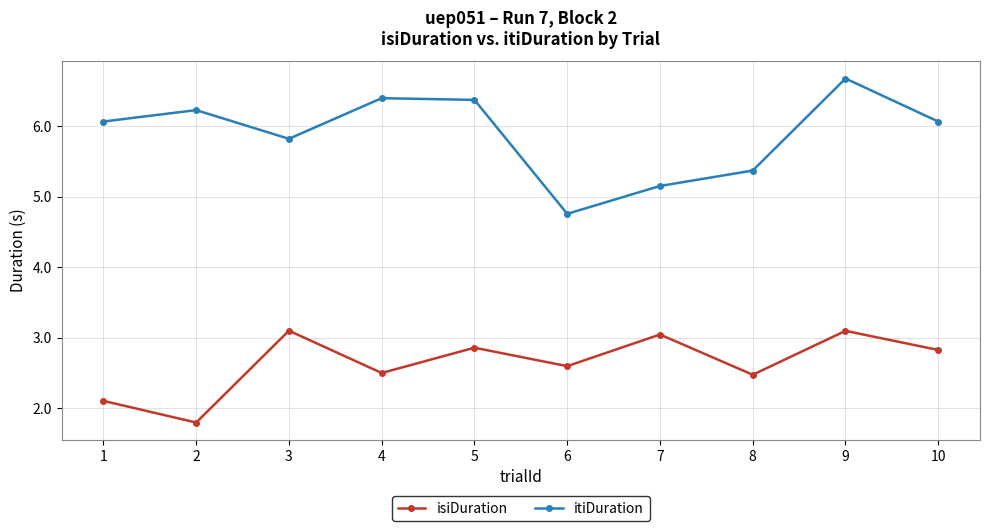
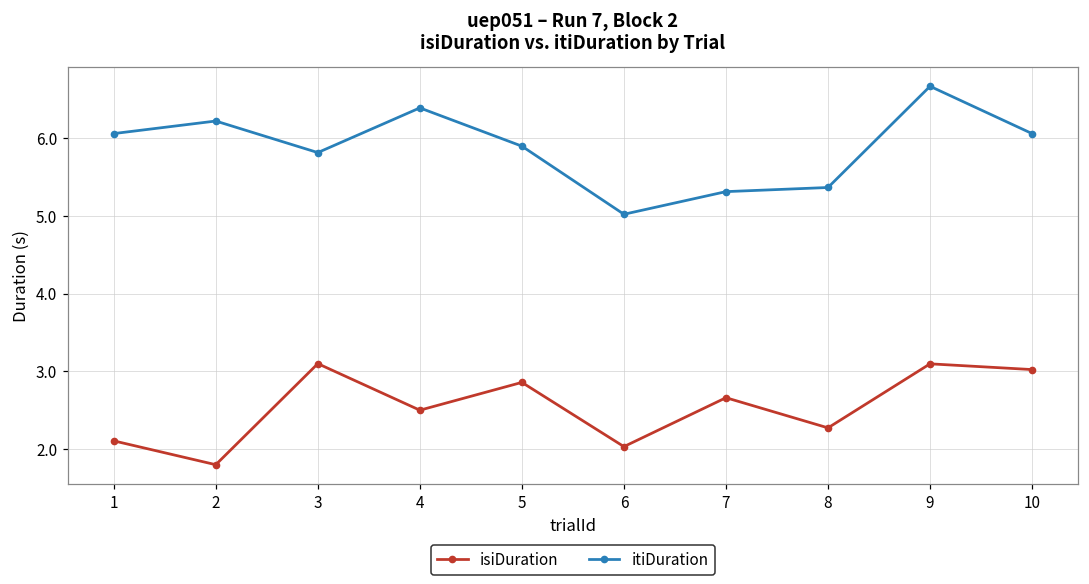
itiDuration, 5: 6.4 -> 5.9
isiDuration, 6: 2.6 -> 2.0
itiDuration, 6: 4.8 -> 5.0
isiDuration, 7: 3.0 -> 2.7
itiDuration, 7: 5.1 -> 5.3
isiDuration, 8: 2.5 -> 2.3
isiDuration, 10: 2.8 -> 3.0
